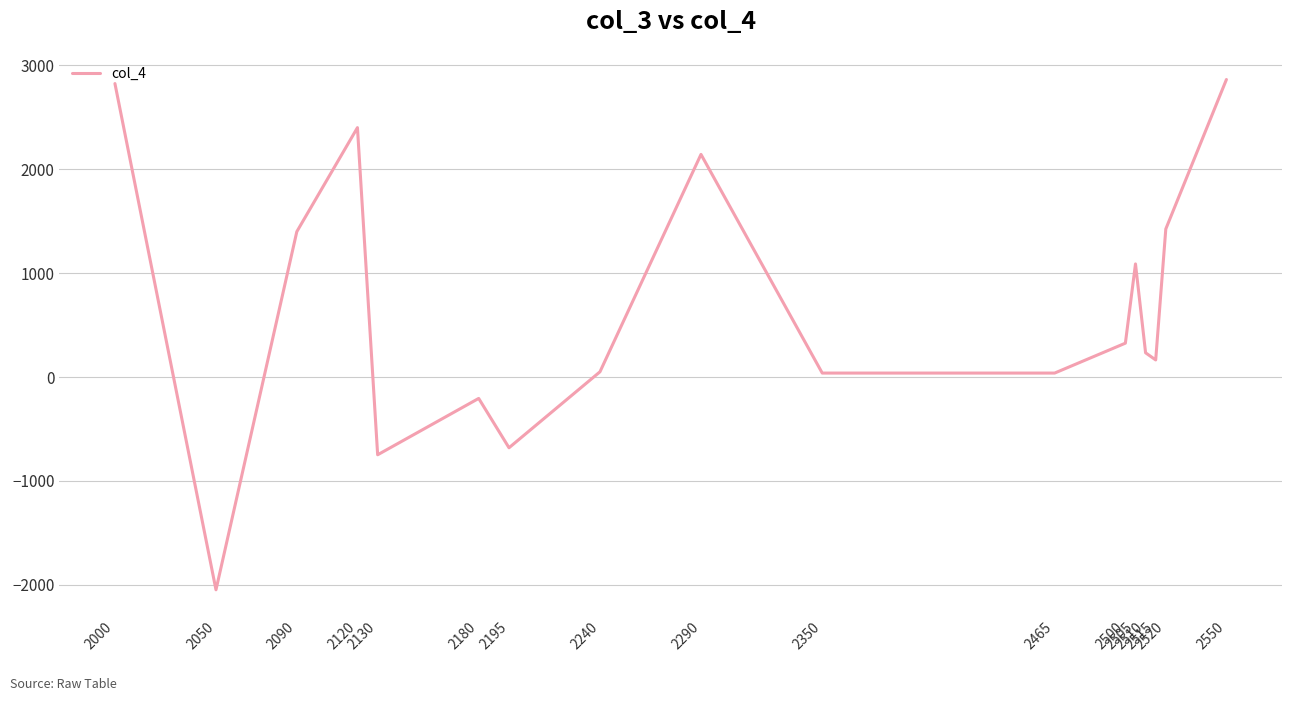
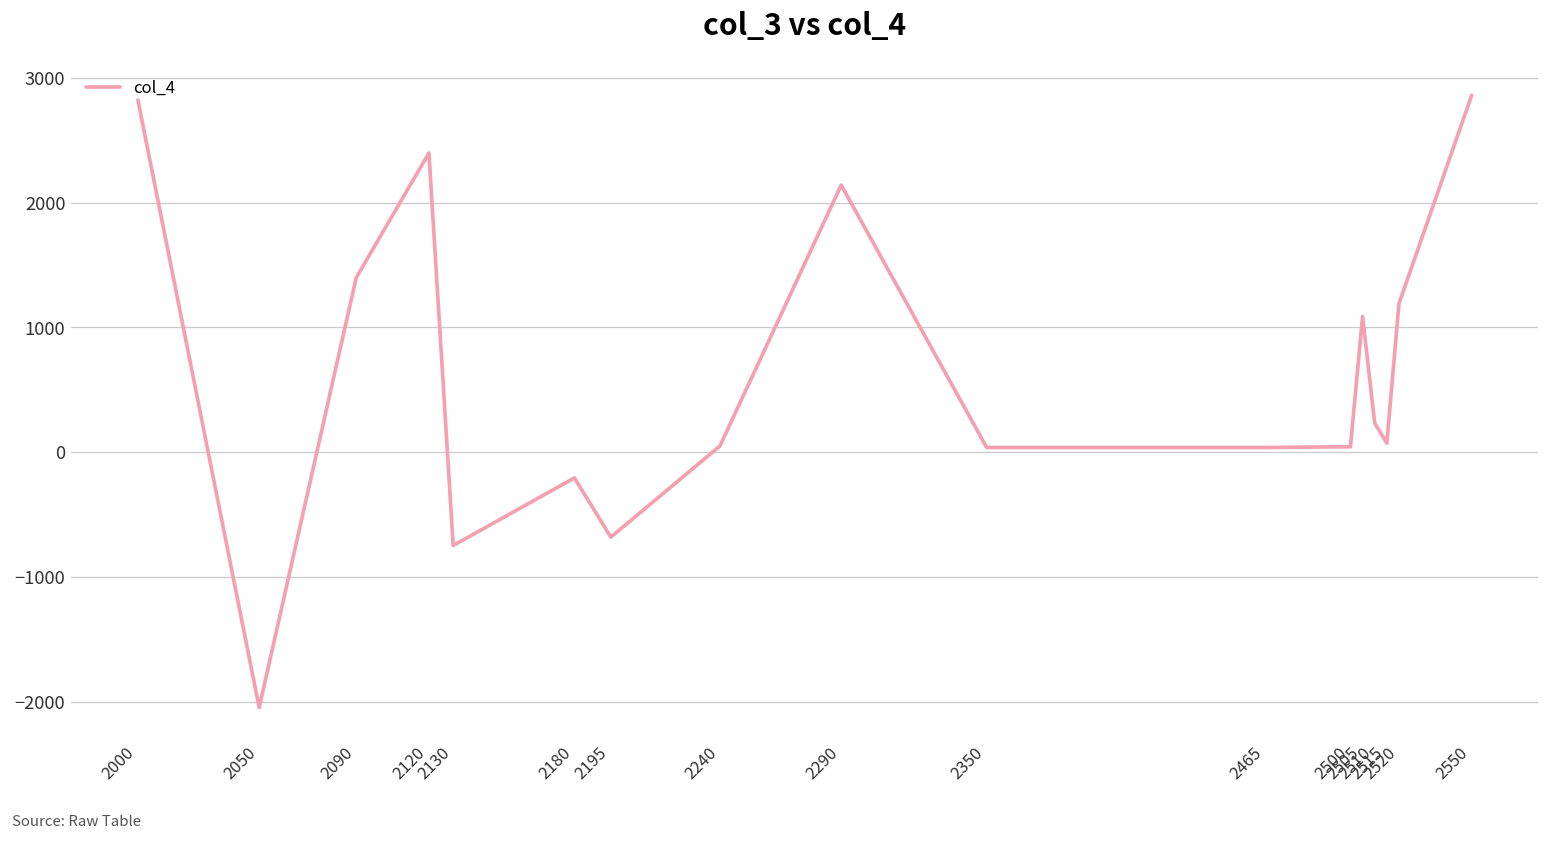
2500: 330 -> 40
2515: 160 -> 70
2520: 1420 -> 1190
